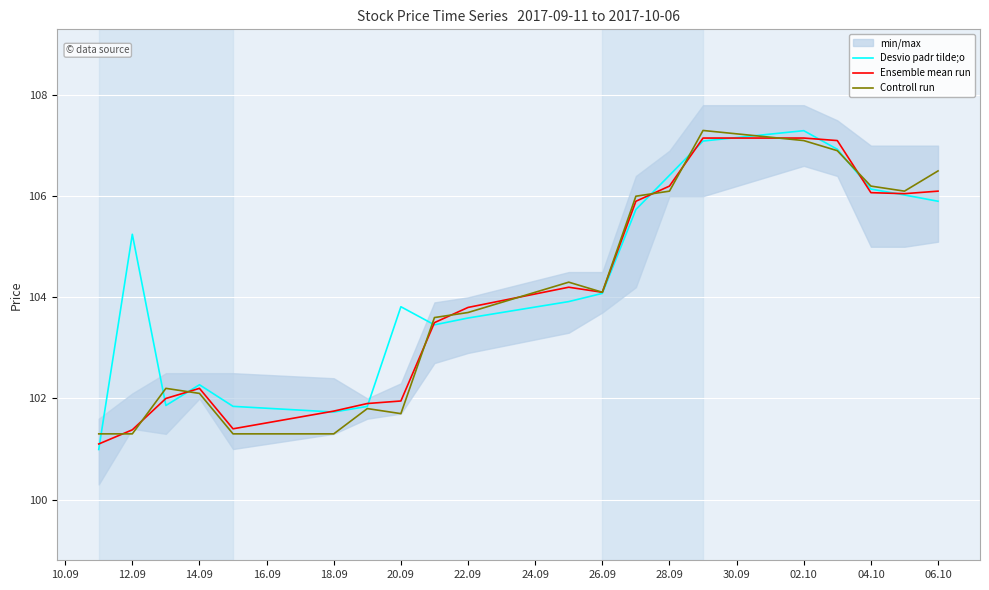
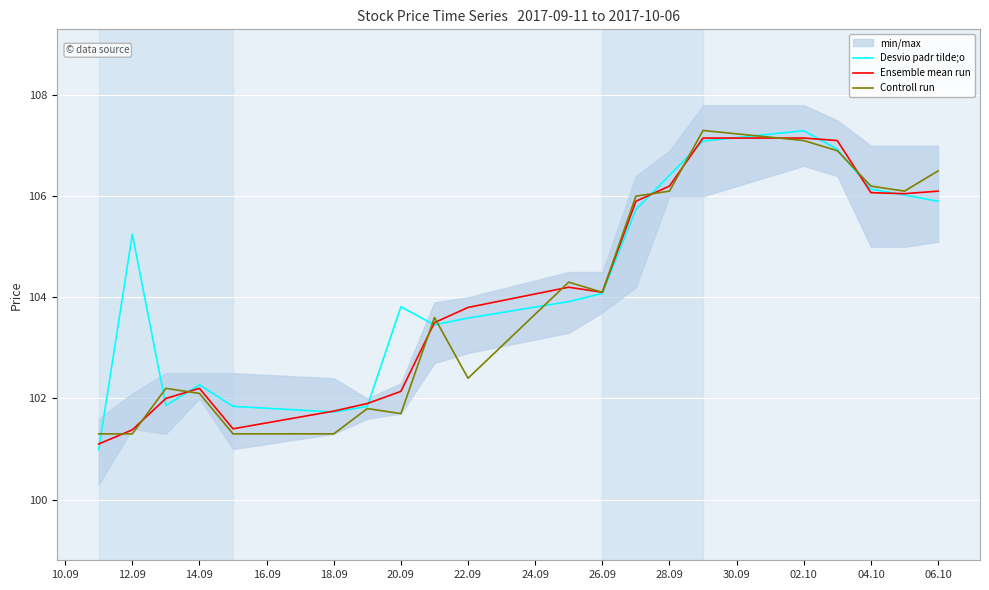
Ensemble mean run, 20.09: 102.0 -> 102.1
Controll run, 22.09: 103.7 -> 102.4
